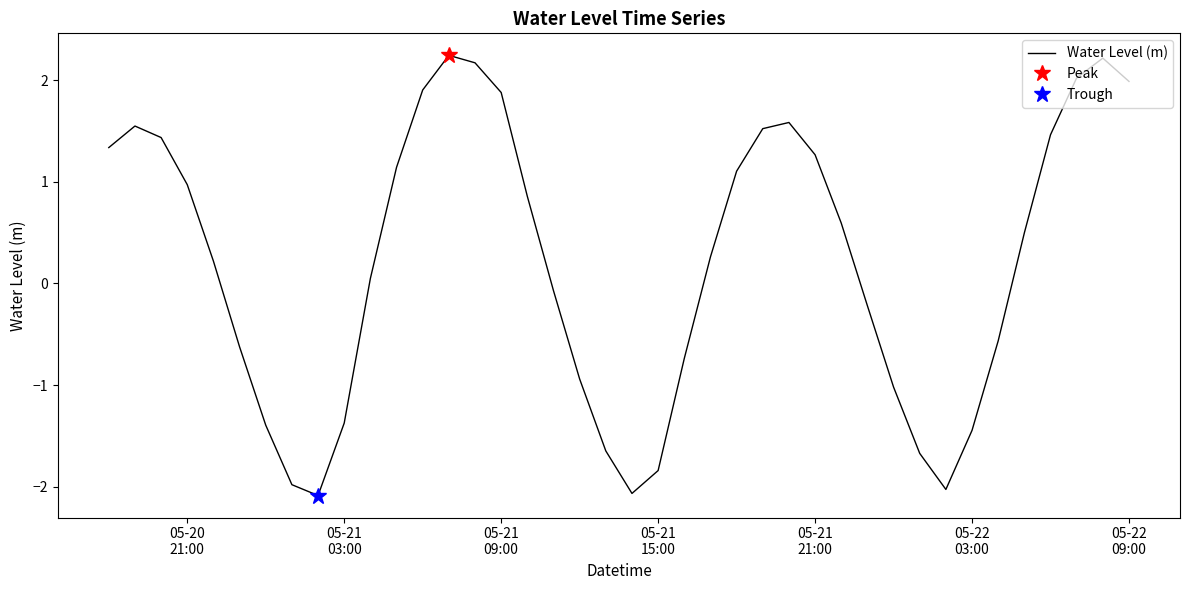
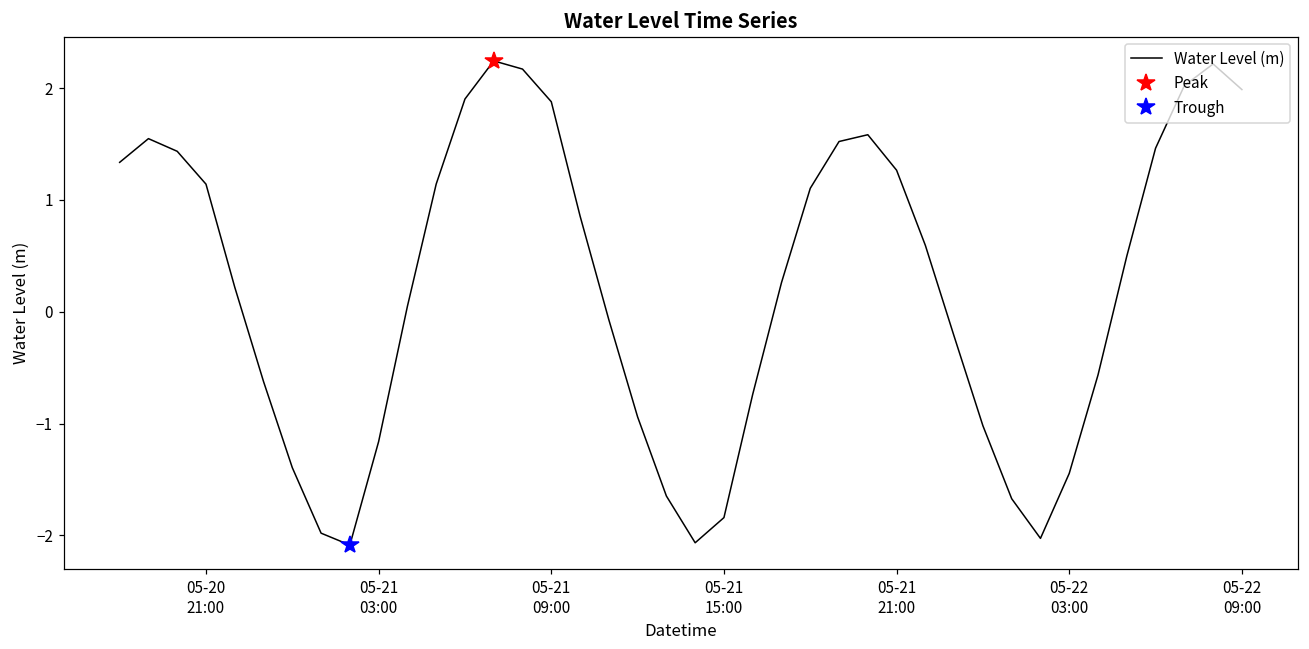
Water Level (m), 05-20 21:00: 0.97 -> 1.14
Water Level (m), 05-21 03:00: -1.37 -> -1.16
